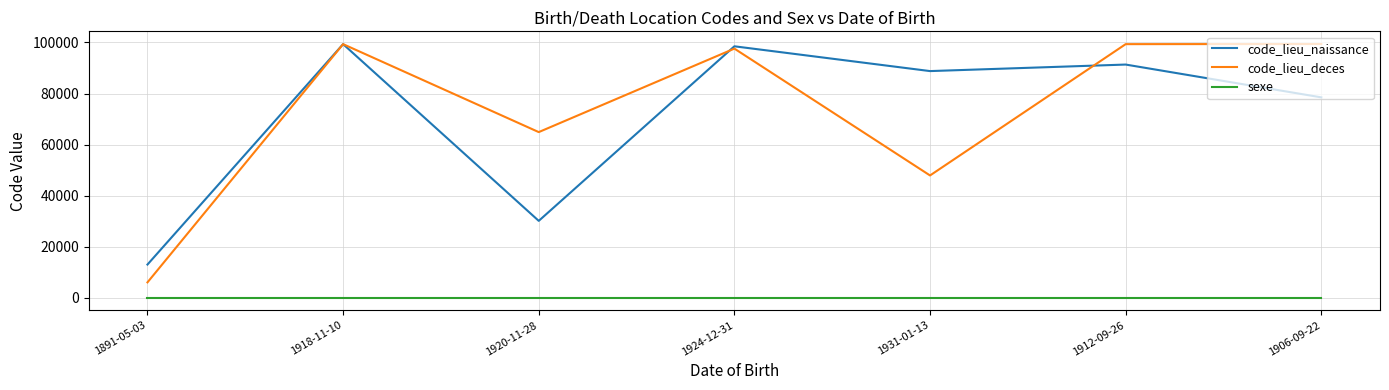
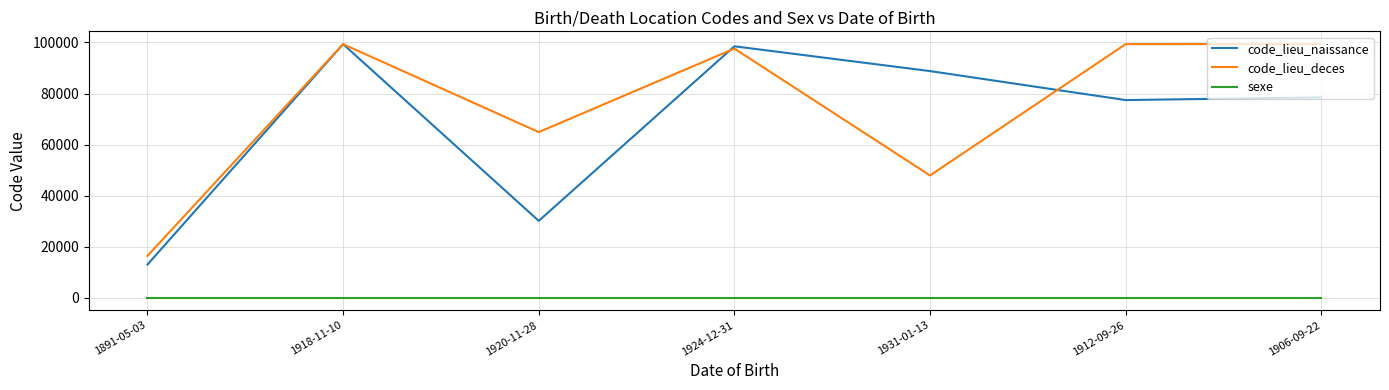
code_lieu_deces, 1891-05-03: 6000 -> 16000
code_lieu_naissance, 1912-09-26: 91000 -> 77000
